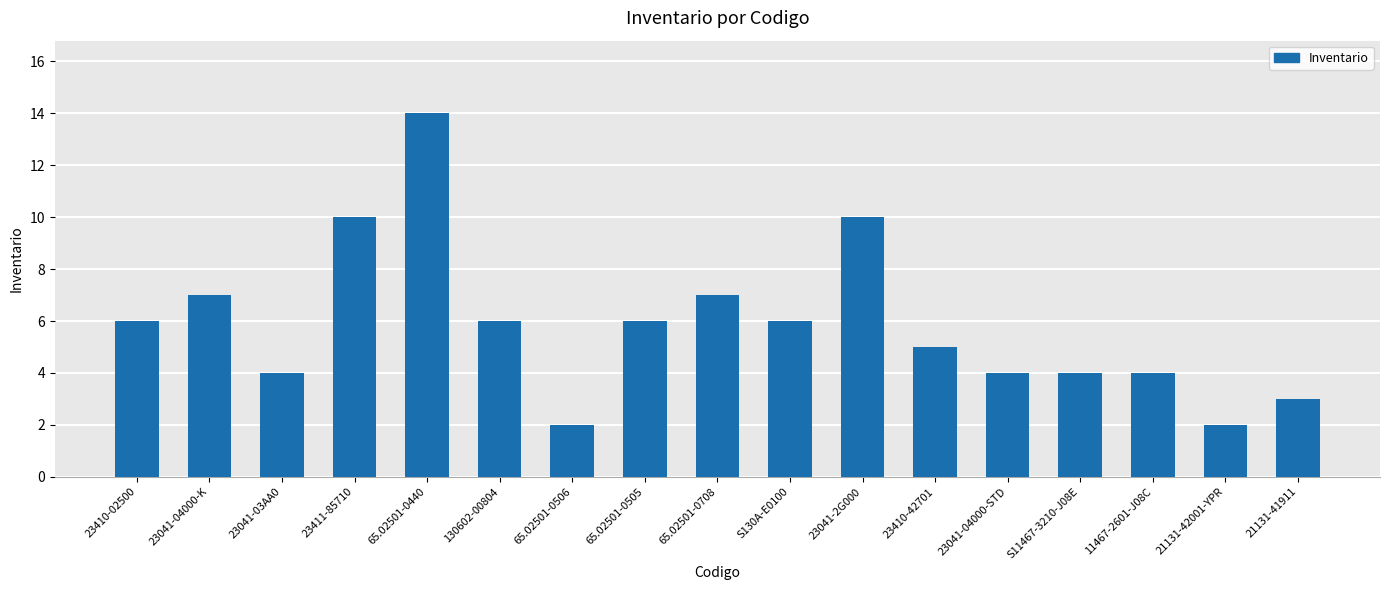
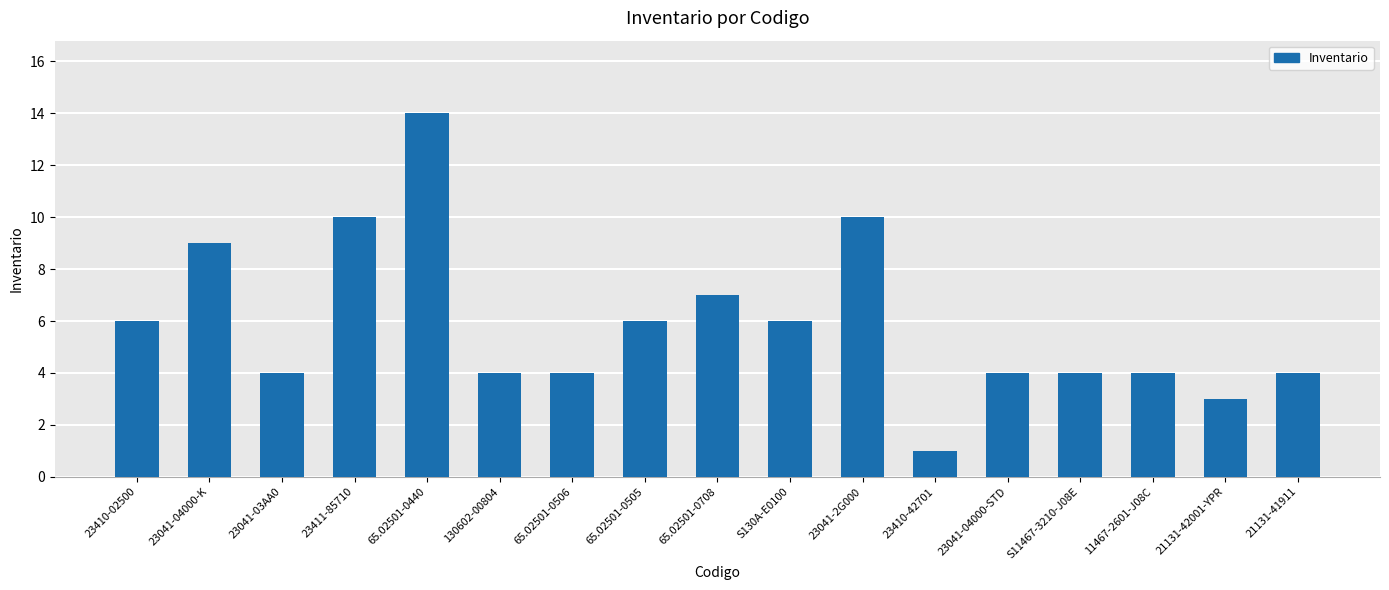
23041-04000-K: 7 -> 9
130602-00804: 6 -> 4
65.02501-0506: 2 -> 4
23410-42701: 5 -> 1
21131-42001-YPR: 2 -> 3
21131-41911: 3 -> 4
